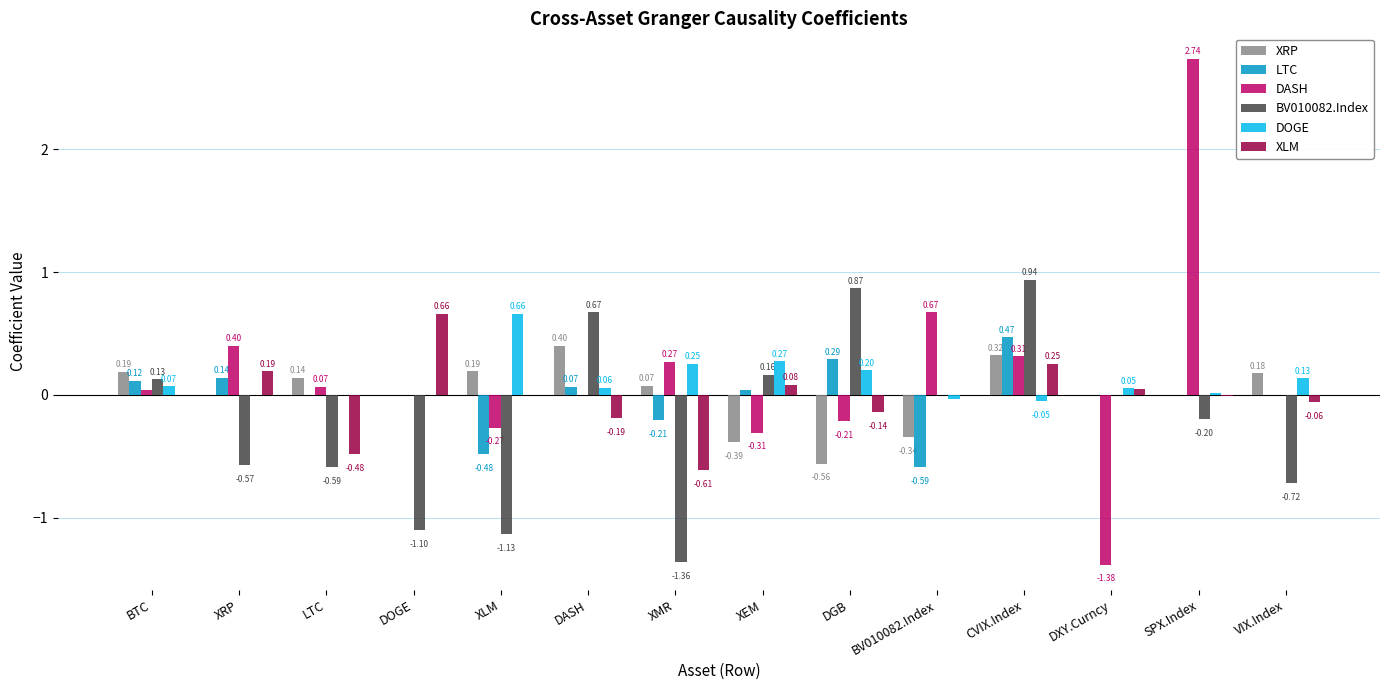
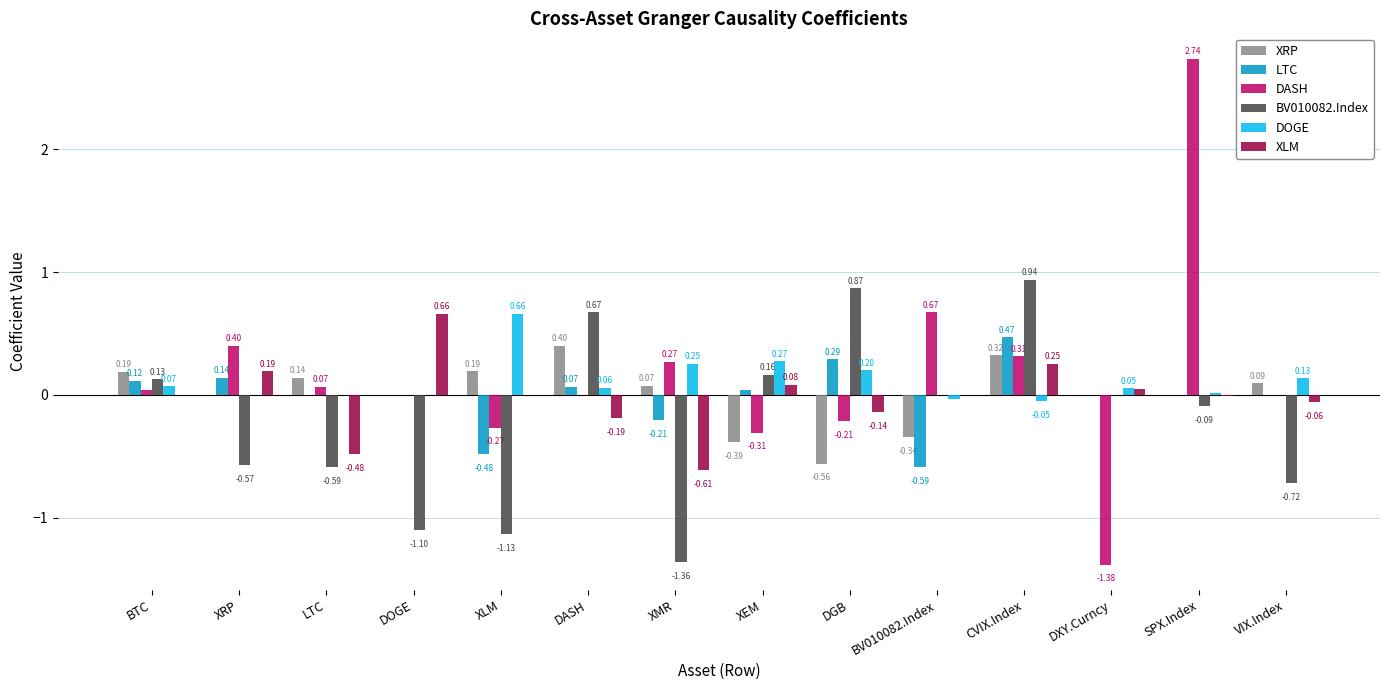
BV010082.Index, SPX.Index: -0.20 -> -0.09
XRP, VIX.Index: 0.18 -> 0.09
